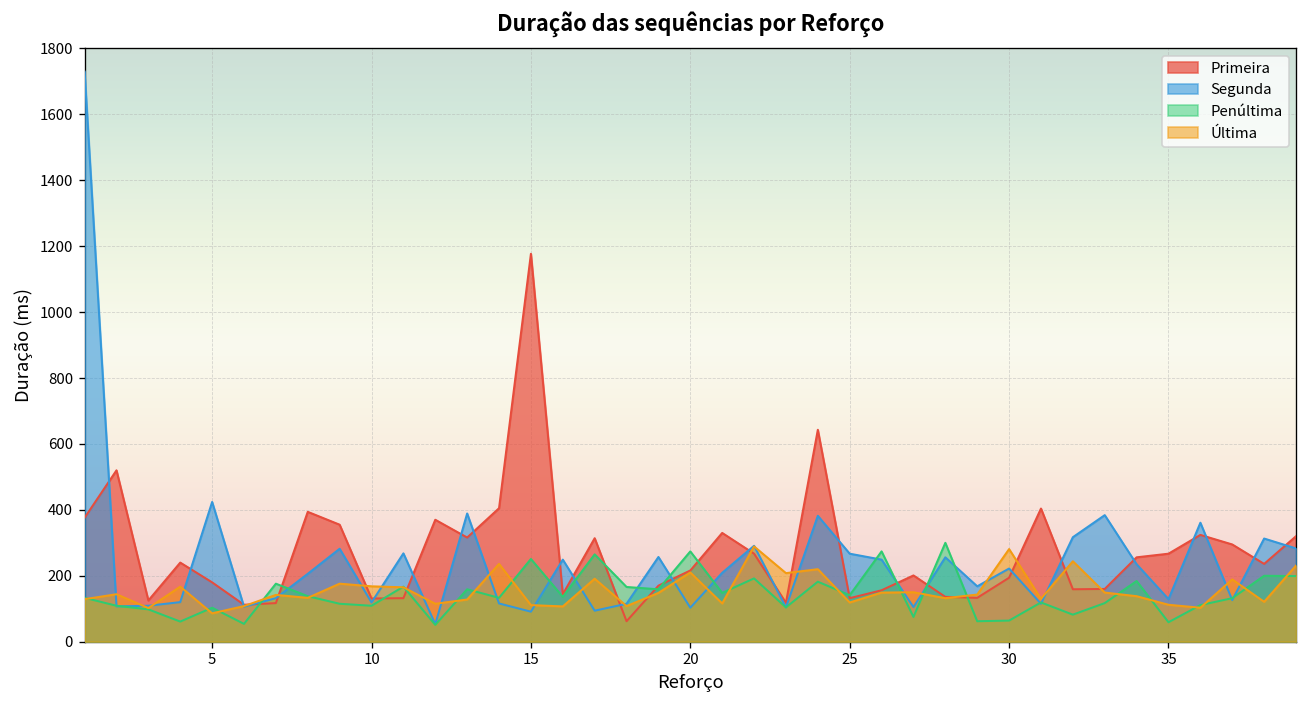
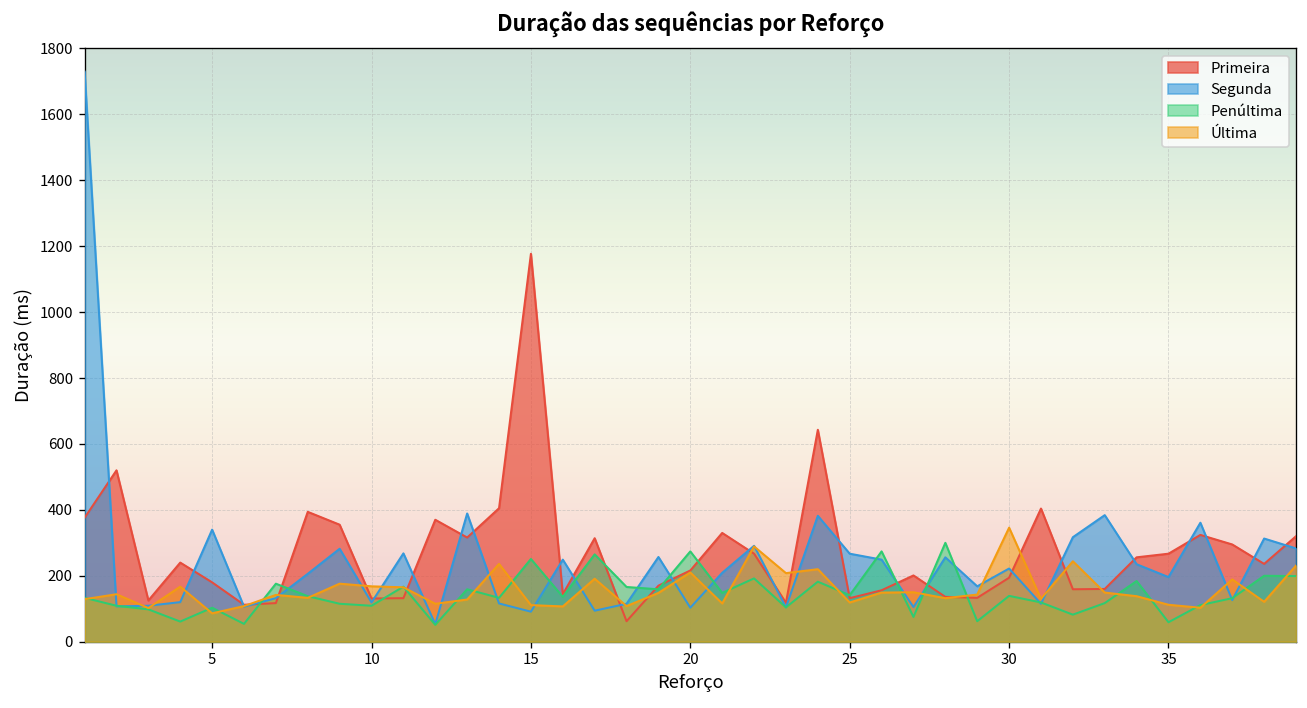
Segunda, 5: 420 -> 340
Penúltima, 30: 60 -> 140
Última, 30: 280 -> 350
Segunda, 35: 130 -> 200
